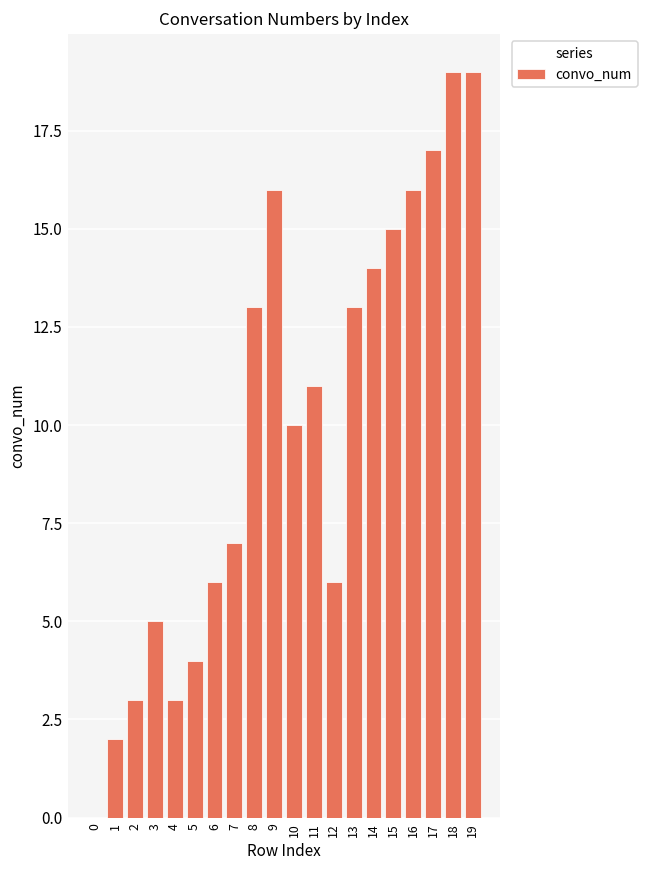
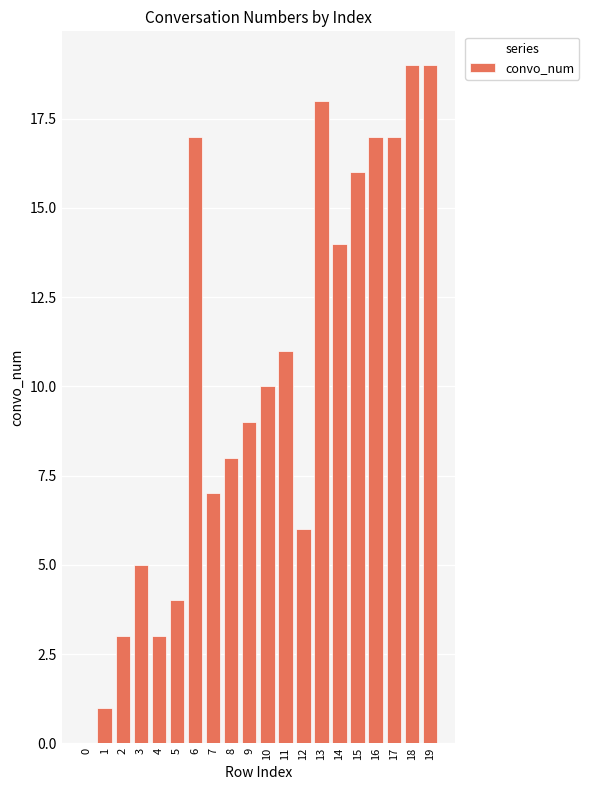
1: 2 -> 1
6: 6 -> 17
8: 13 -> 8
9: 16 -> 9
13: 13 -> 18
15: 15 -> 16
16: 16 -> 17
